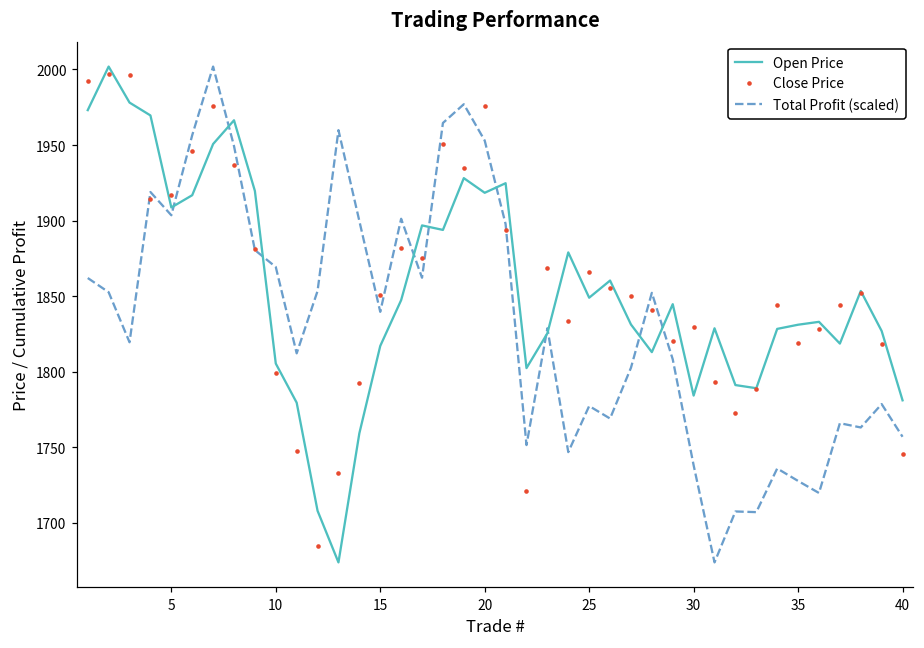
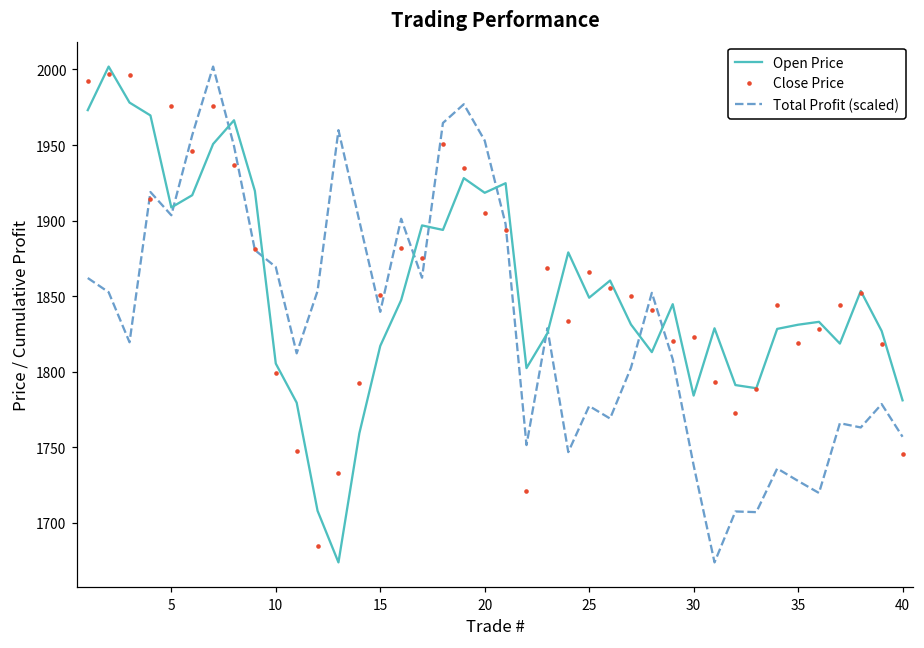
Close Price, 5: 1917 -> 1976
Close Price, 20: 1976 -> 1905
Close Price, 30: 1829 -> 1823
